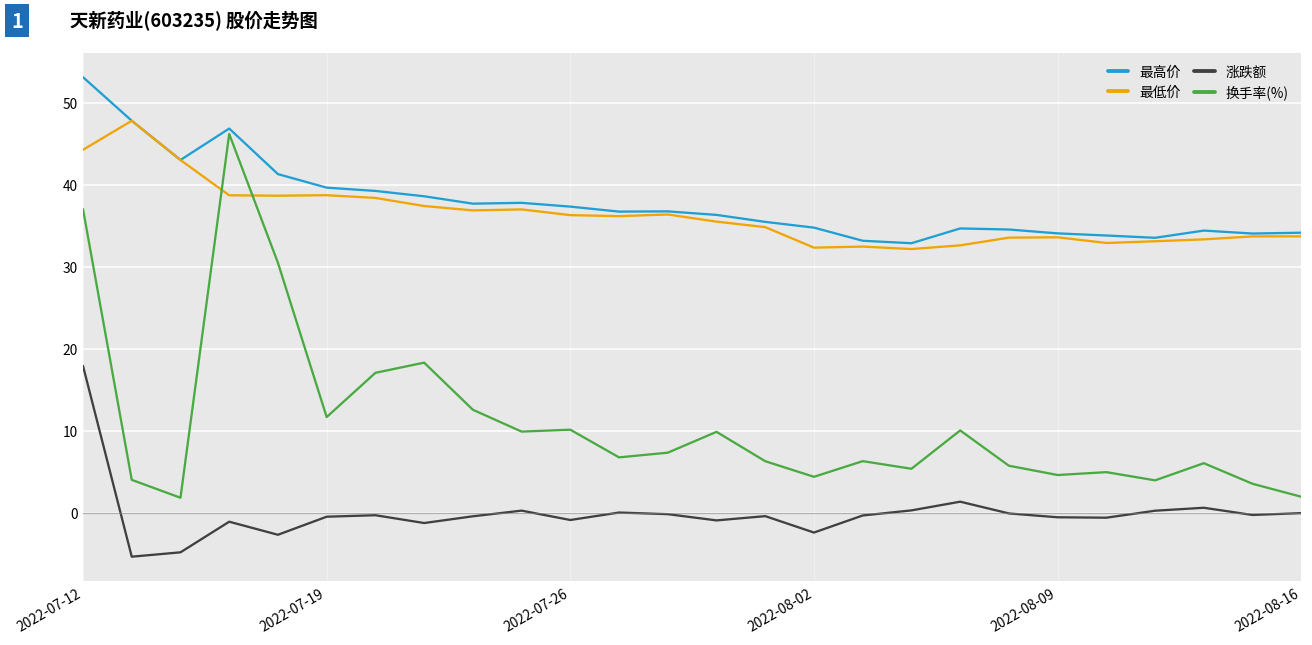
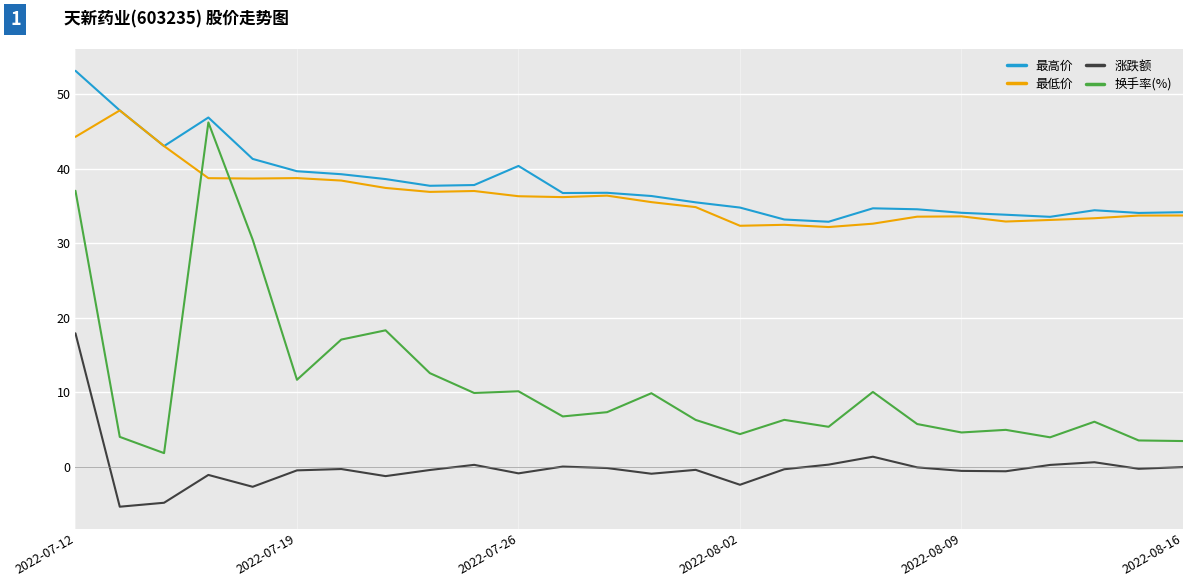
最高价, 2022-07-26: 37 -> 40
换手率(%), 2022-08-16: 2 -> 3
